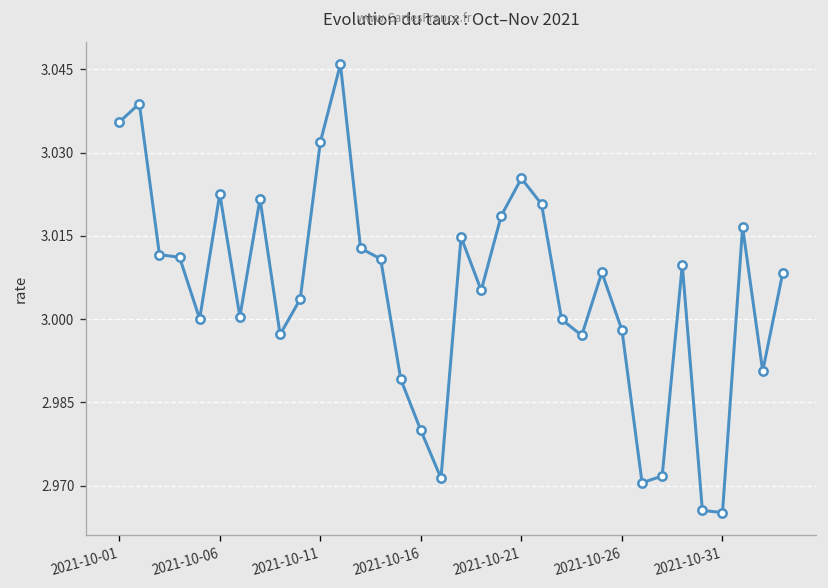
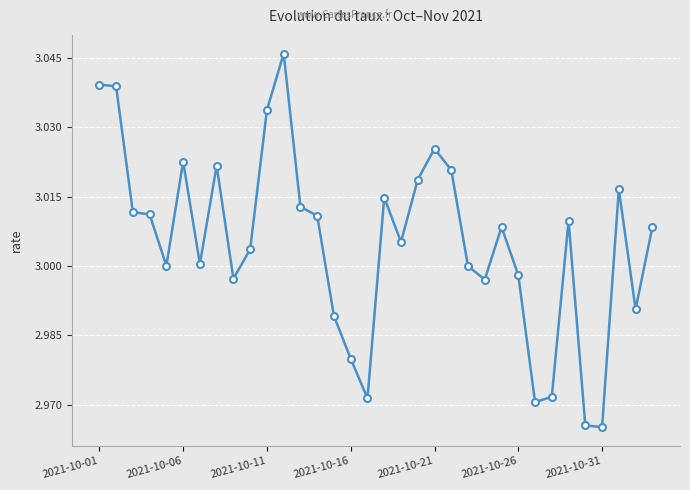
2021-10-01: 3.035 -> 3.039
2021-10-11: 3.032 -> 3.034
